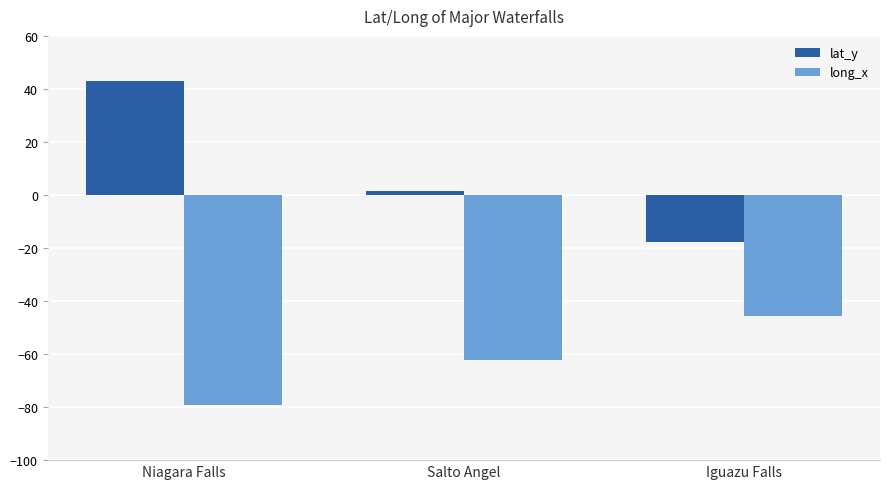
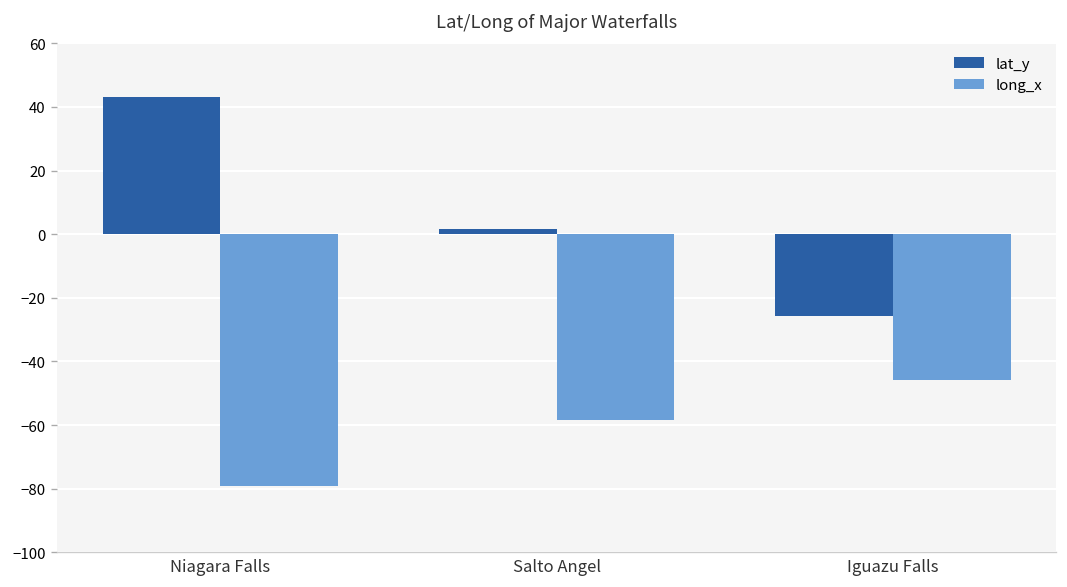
long_x, Salto Angel: -62 -> -59
lat_y, Iguazu Falls: -18 -> -26
